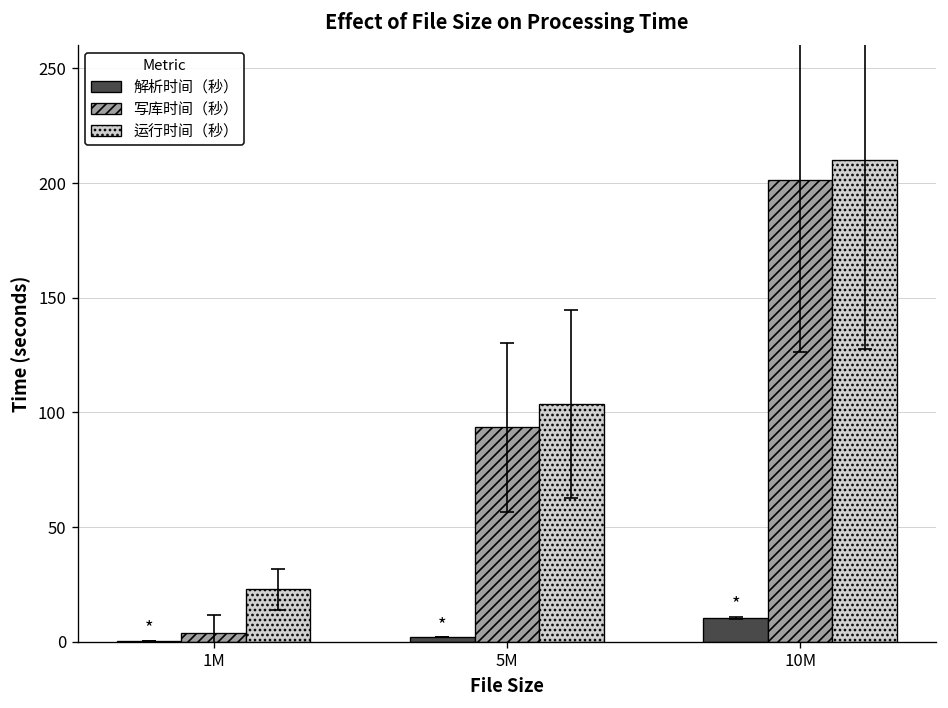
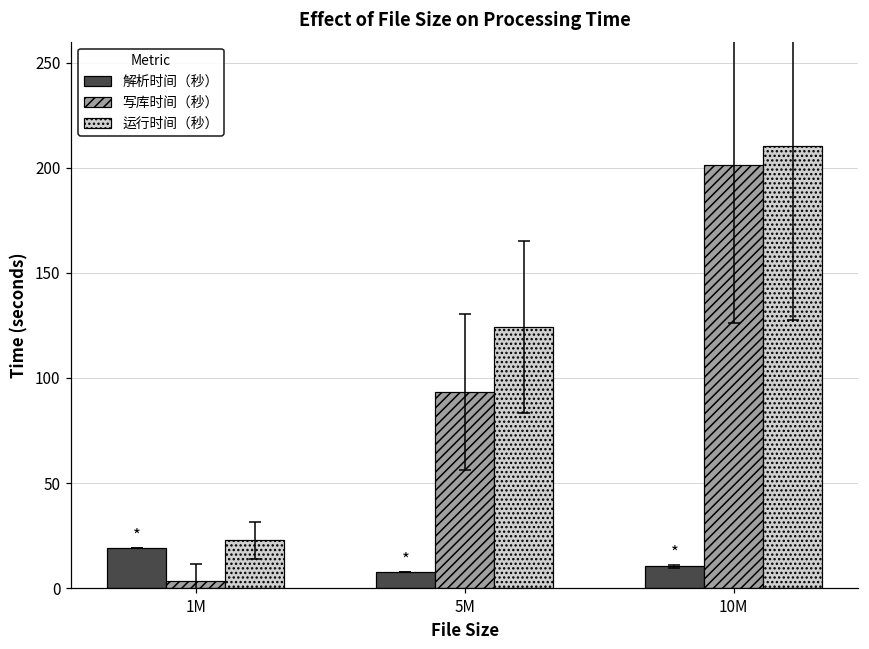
解析时间（秒）, 1M: 0 -> 19
解析时间（秒）, 5M: 2 -> 8
运行时间（秒）, 5M: 104 -> 124
